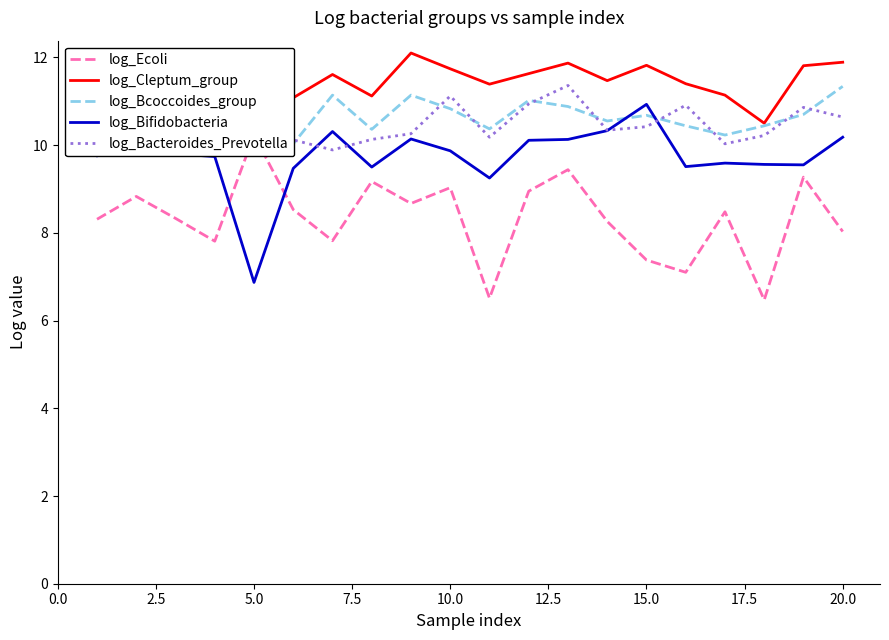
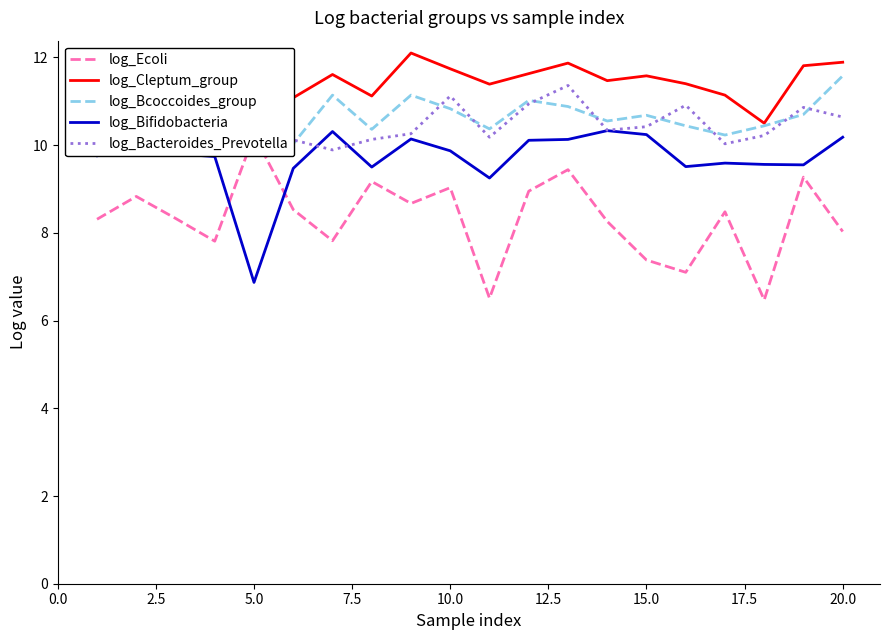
log_Cleptum_group, 15.0: 11.8 -> 11.6
log_Bifidobacteria, 15.0: 10.9 -> 10.2
log_Bcoccoides_group, 20.0: 11.3 -> 11.6
